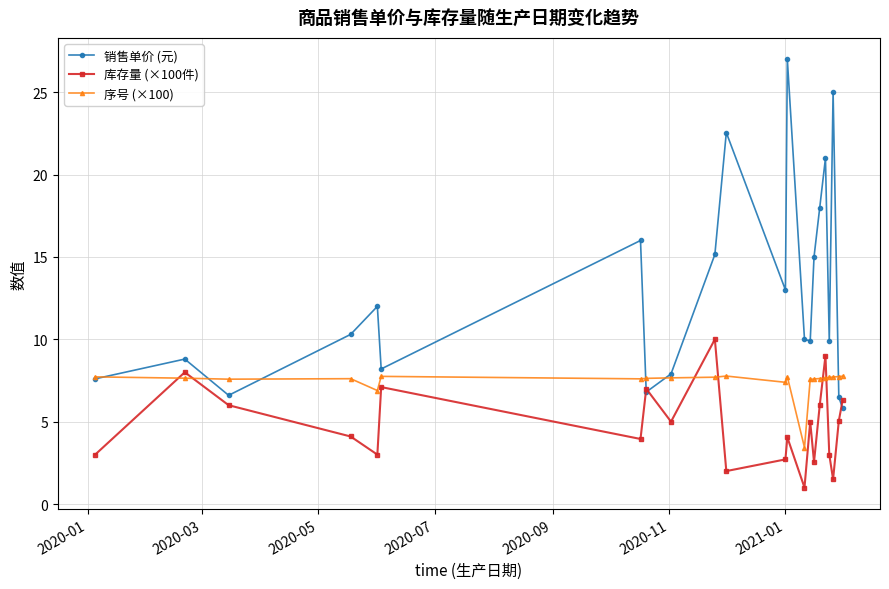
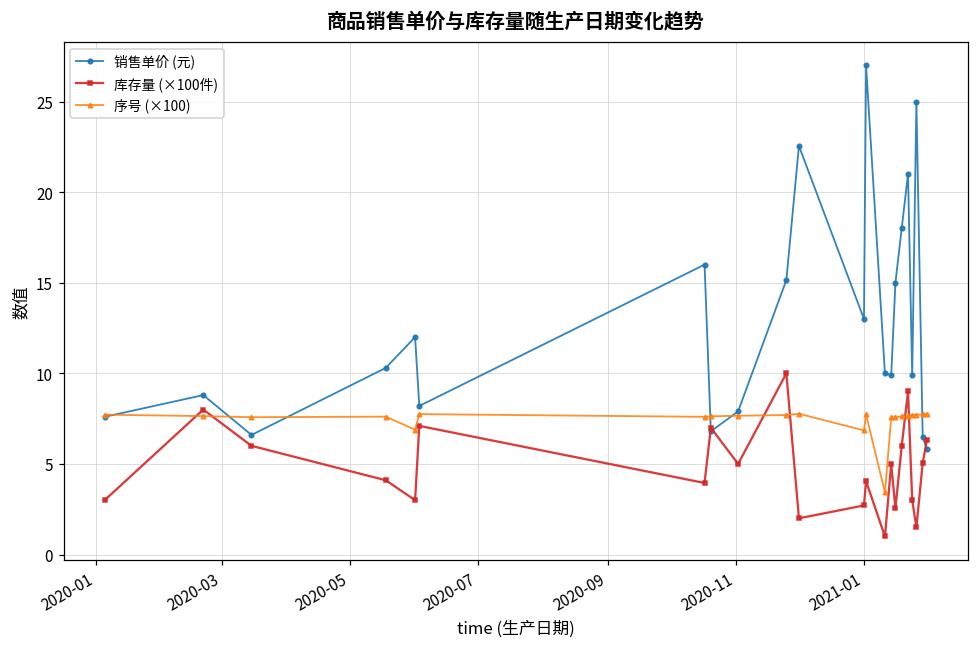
序号 (×100), 2021-01: 7.4 -> 6.9
